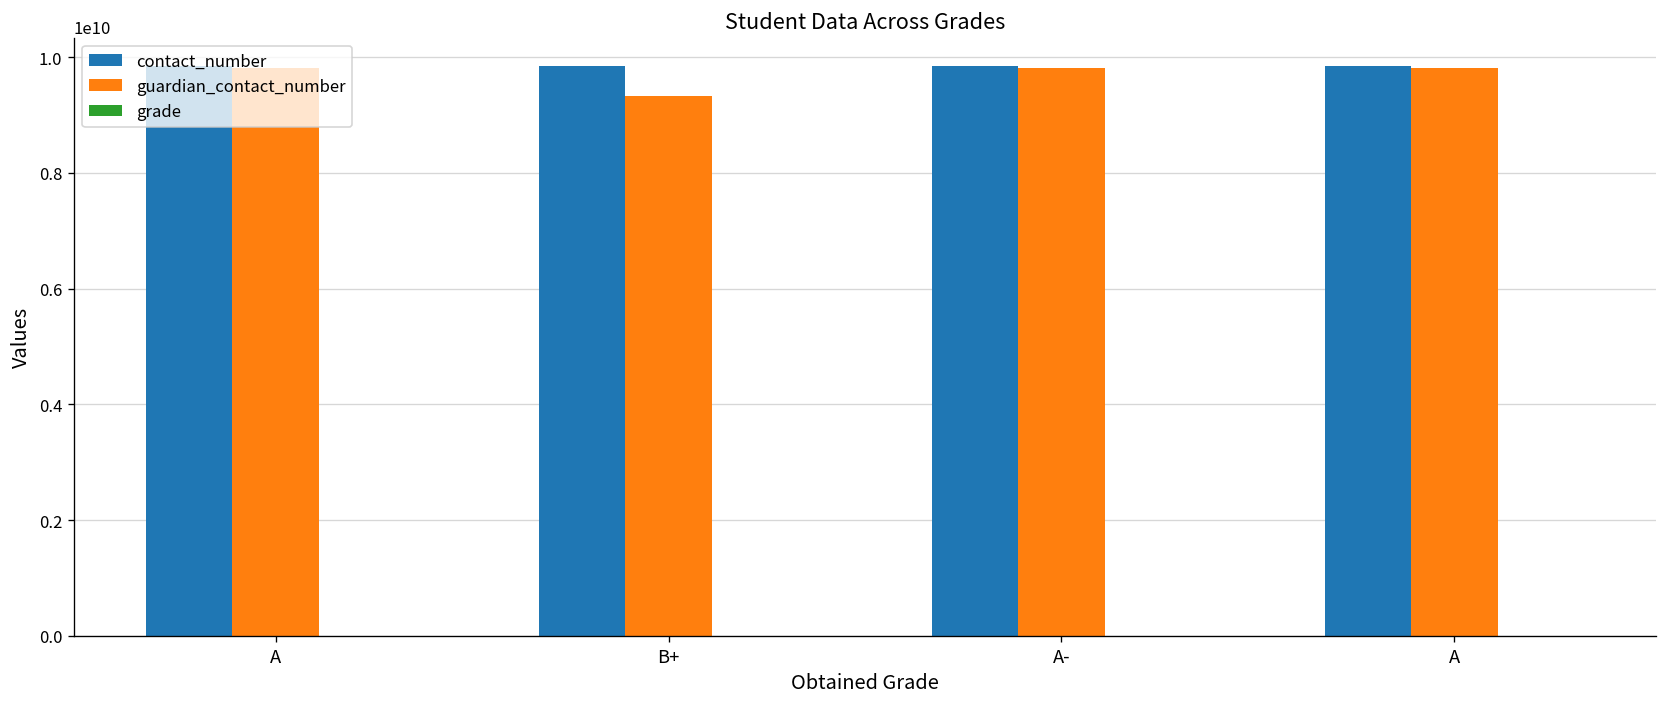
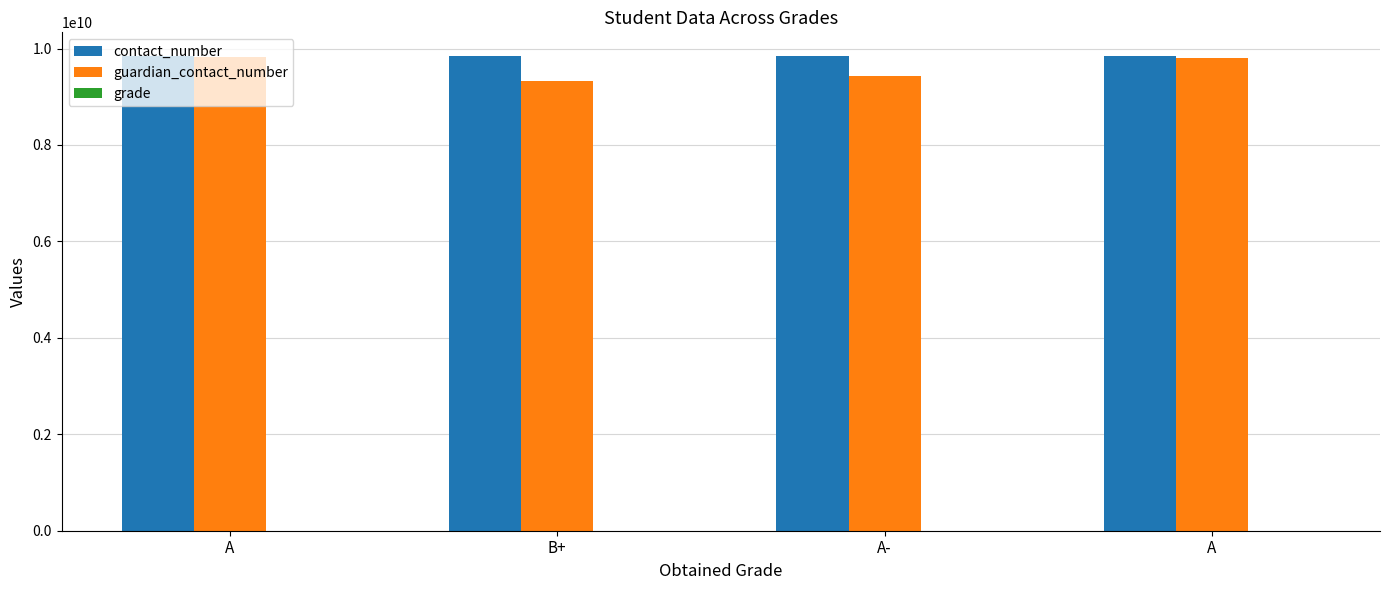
guardian_contact_number, A-: 9800000000 -> 9400000000
